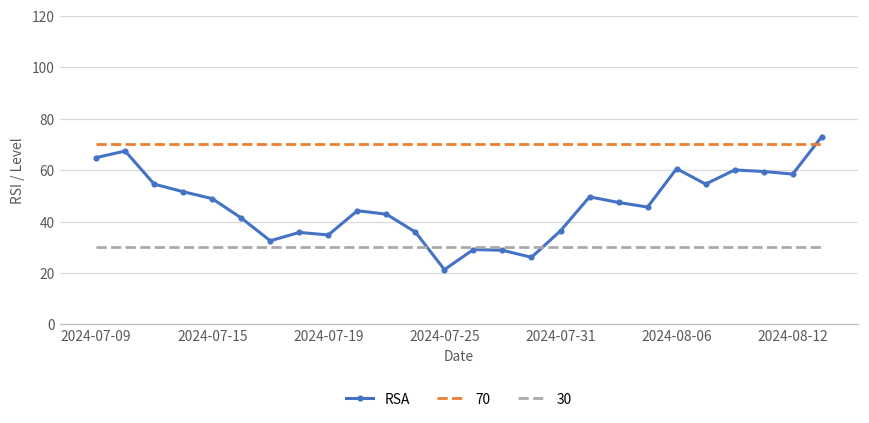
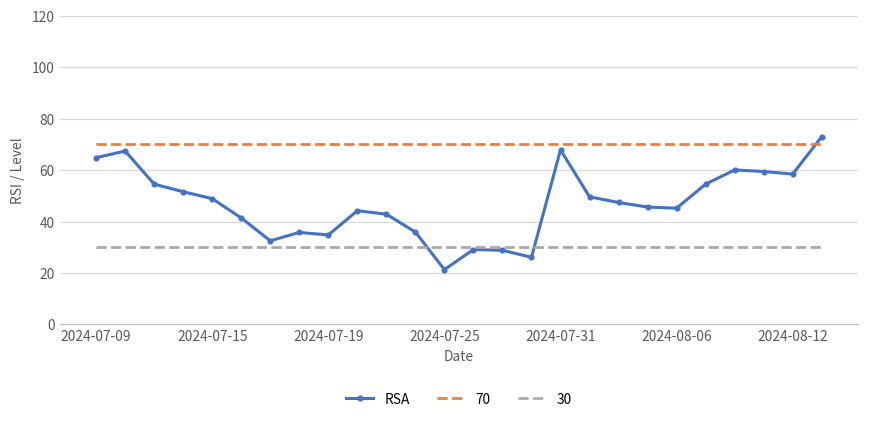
RSA, 2024-07-31: 36 -> 68
RSA, 2024-08-06: 61 -> 45
